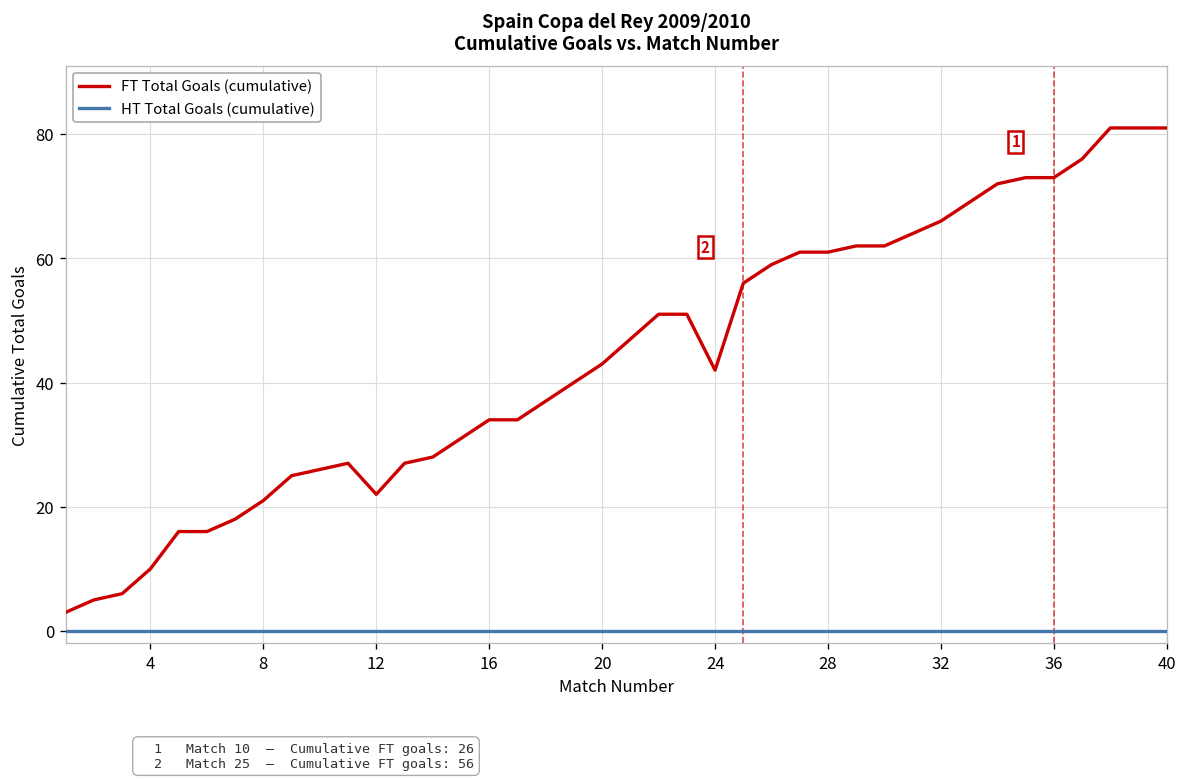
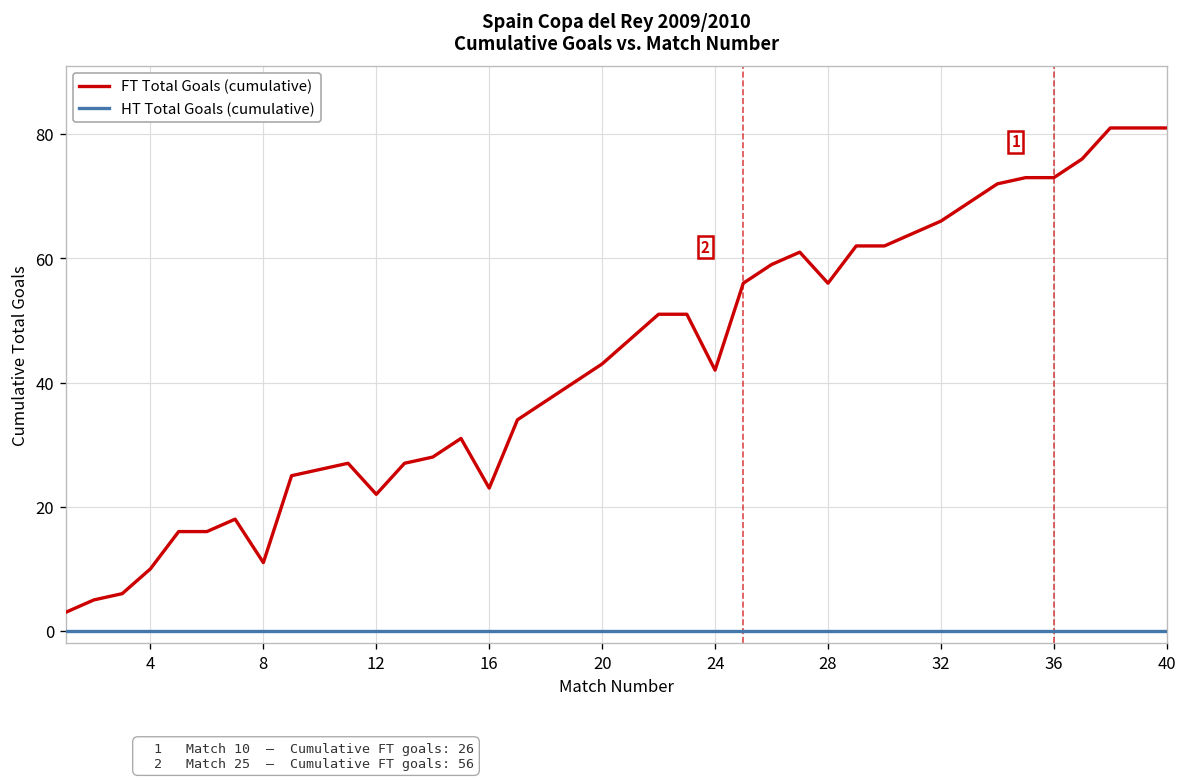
FT Total Goals (cumulative), 8: 21 -> 11
FT Total Goals (cumulative), 16: 34 -> 23
FT Total Goals (cumulative), 28: 61 -> 56
